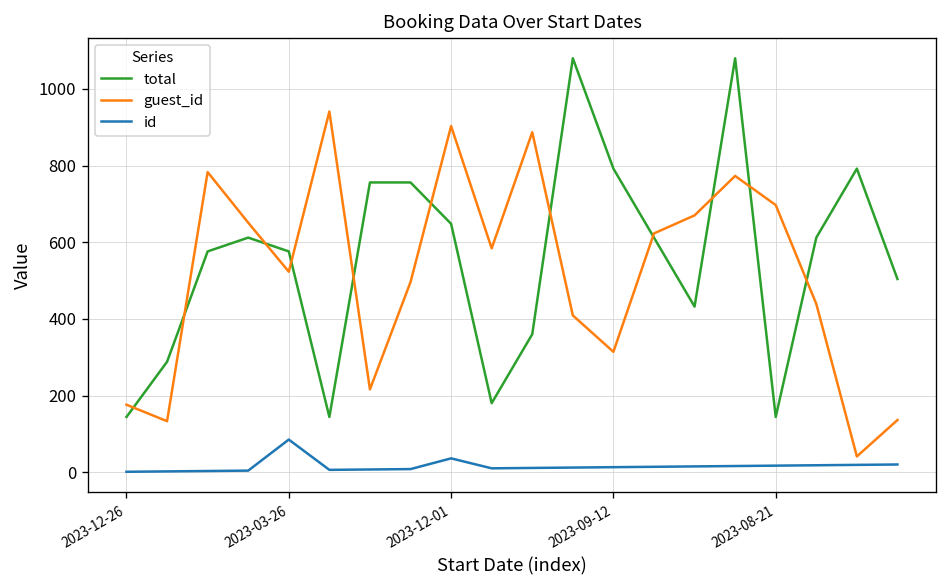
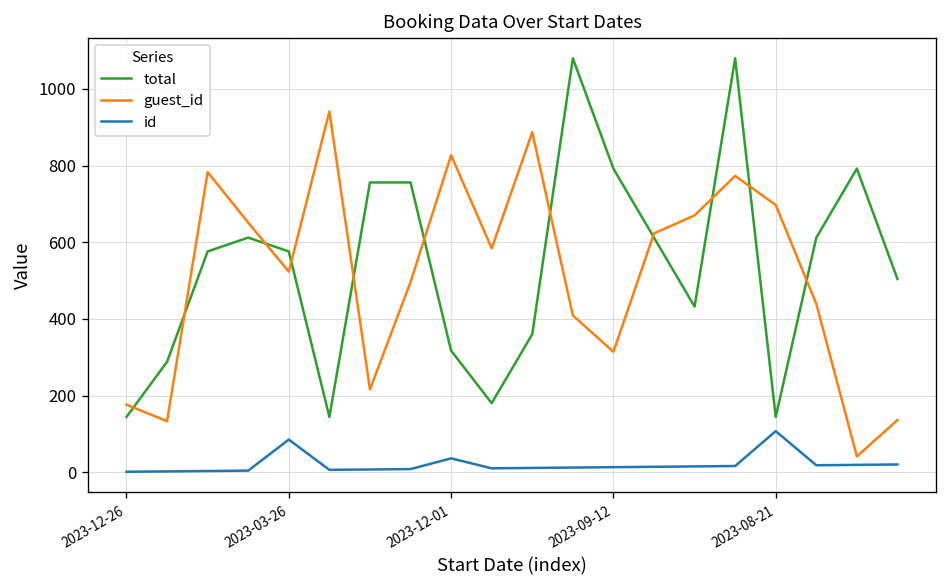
total, 2023-12-01: 650 -> 320
guest_id, 2023-12-01: 900 -> 830
id, 2023-08-21: 20 -> 110
